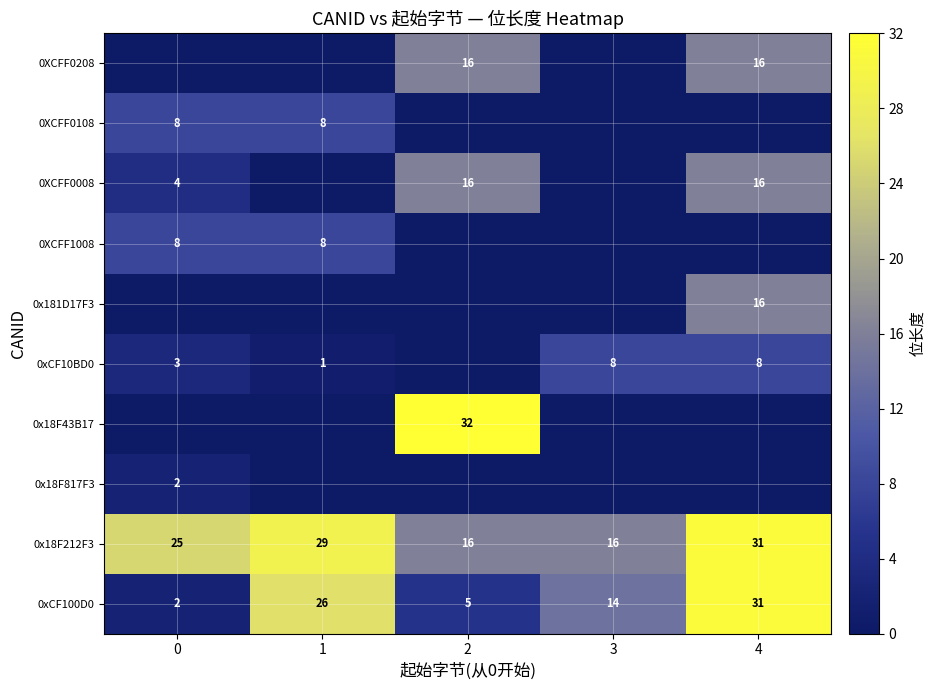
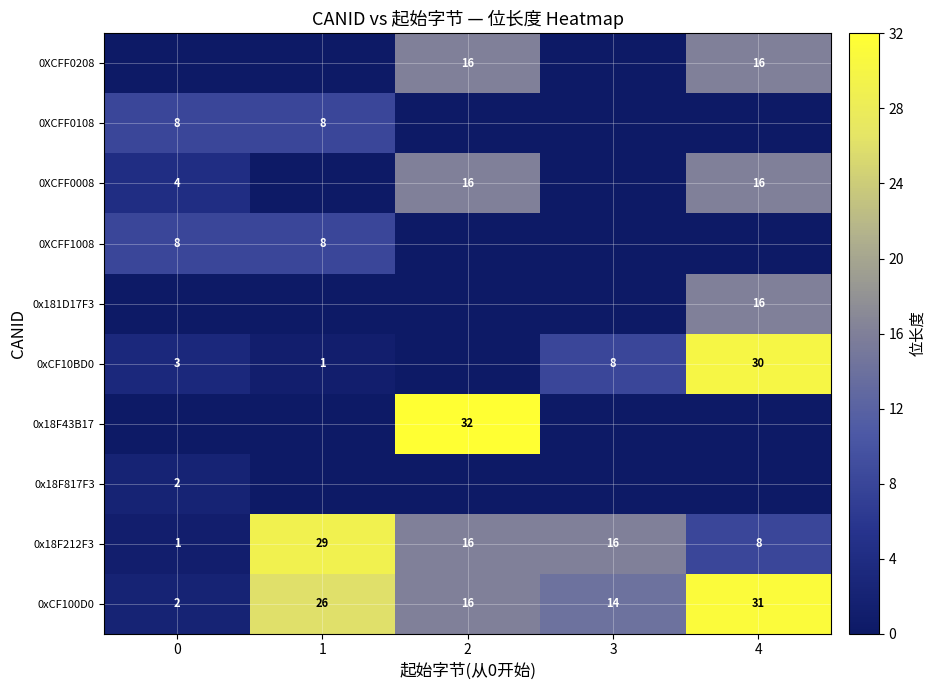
0xCF10BD0, 4: 8 -> 30
0x18F212F3, 0: 25 -> 1
0x18F212F3, 4: 31 -> 8
0xCF100D0, 2: 5 -> 16
